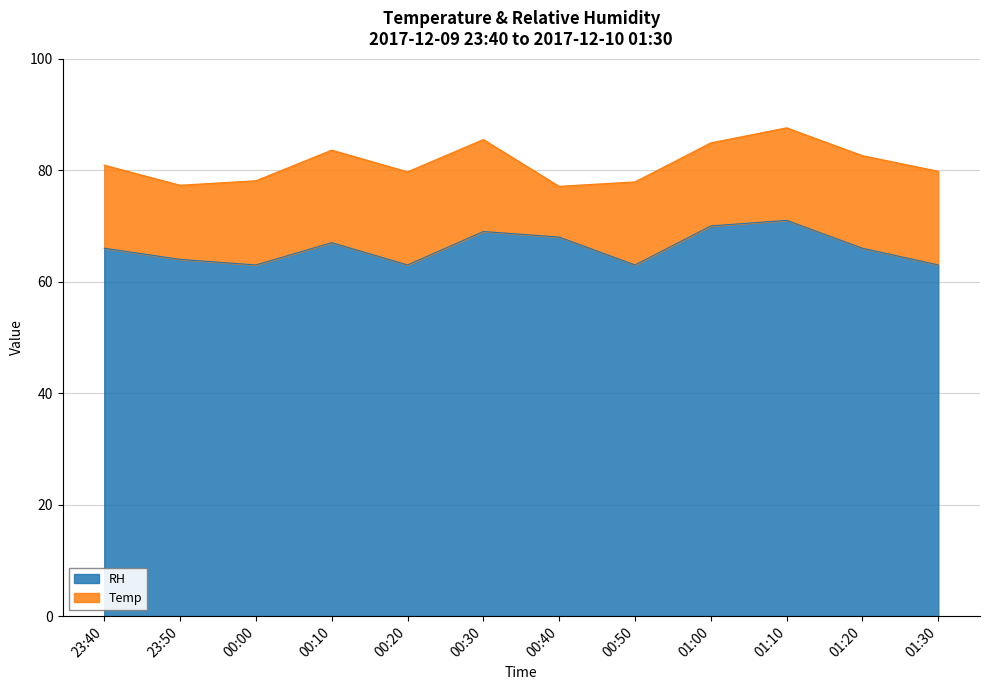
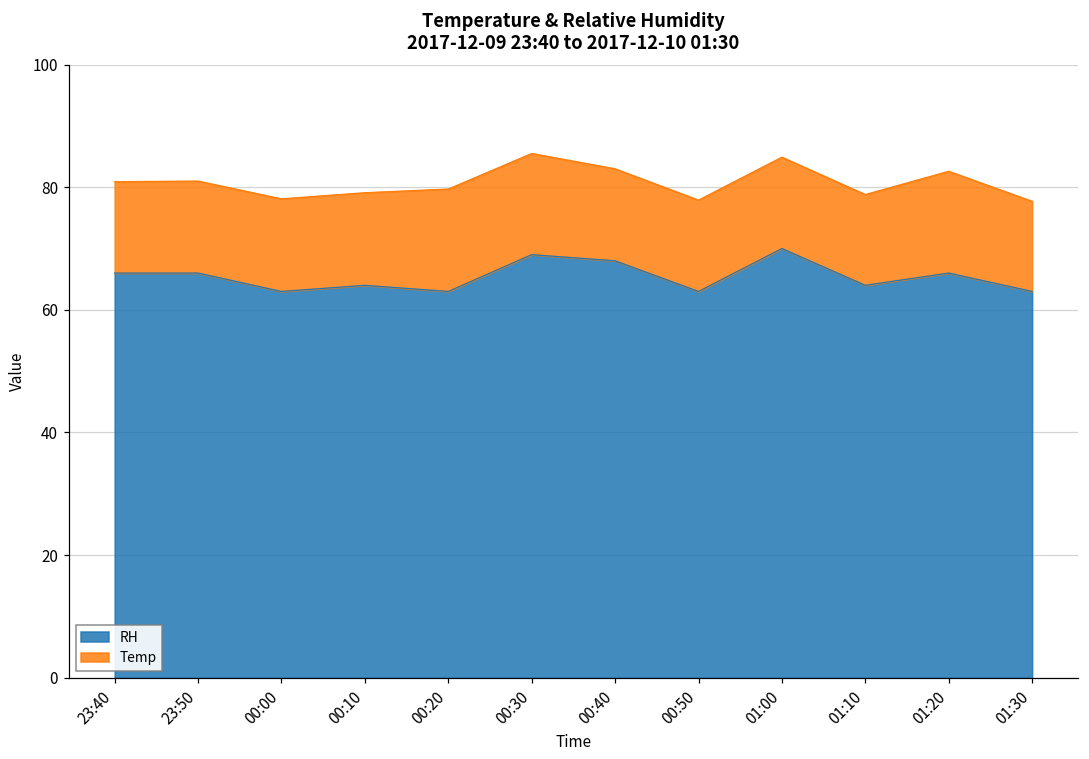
RH, 23:50: 64 -> 66
Temp, 23:50: 13 -> 15
RH, 00:10: 67 -> 64
Temp, 00:10: 17 -> 15
Temp, 00:40: 9 -> 15
RH, 01:10: 71 -> 64
Temp, 01:10: 17 -> 15
Temp, 01:30: 17 -> 15
